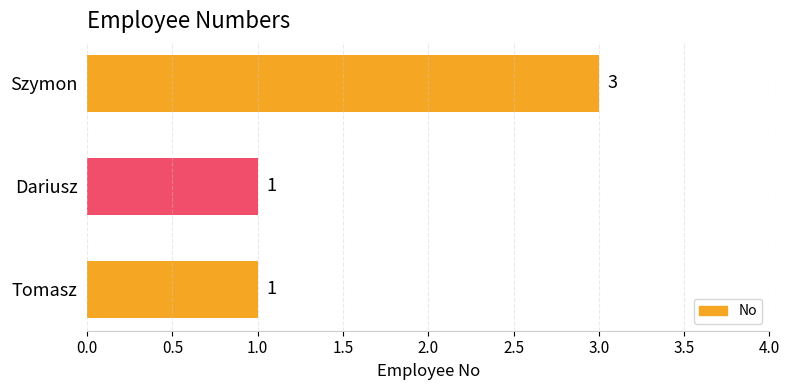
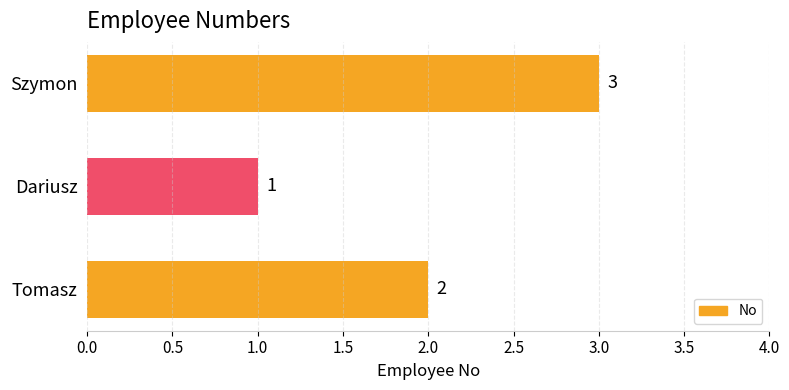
Tomasz: 1 -> 2
